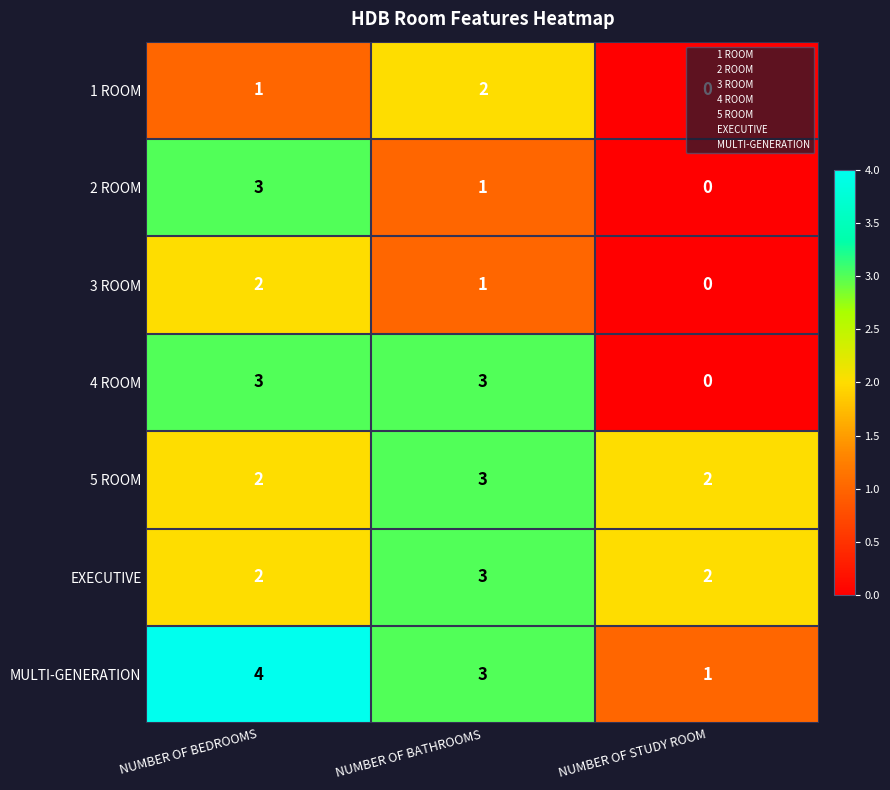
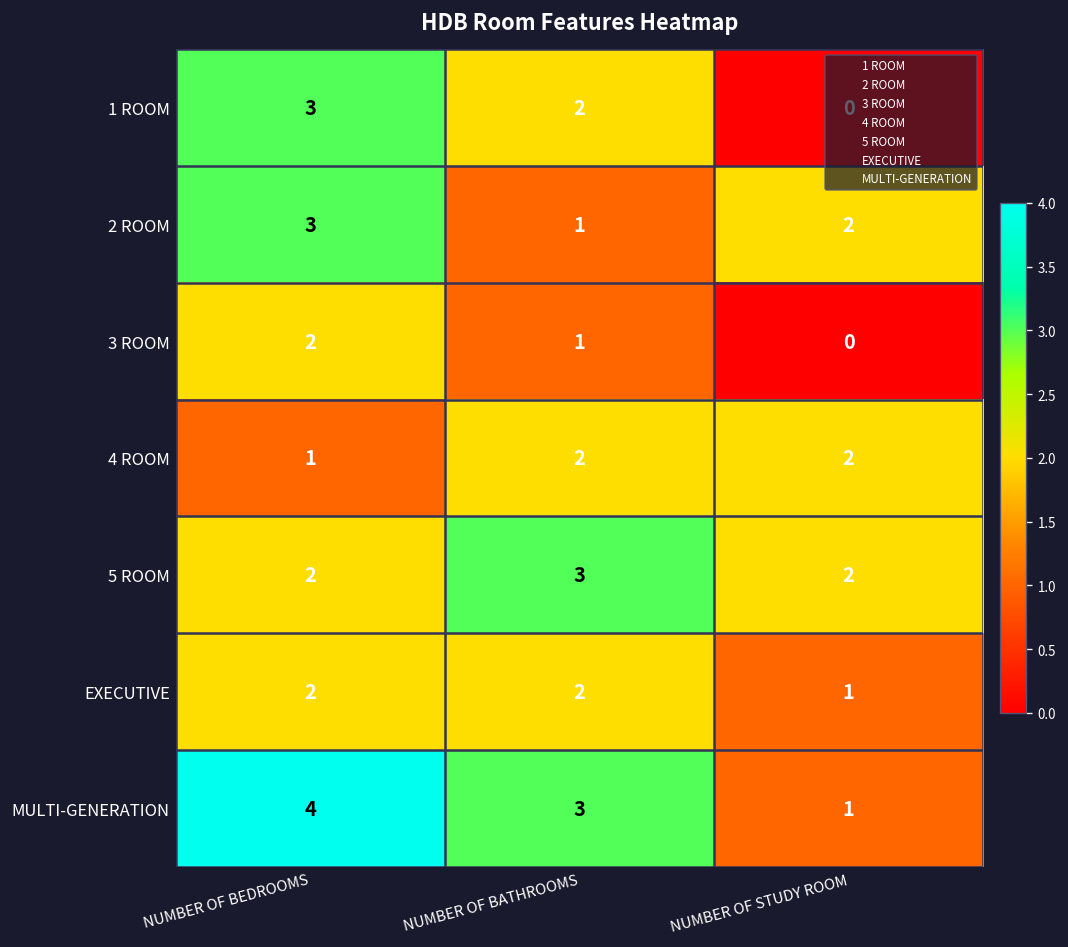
1 ROOM, NUMBER OF BEDROOMS: 1 -> 3
2 ROOM, NUMBER OF STUDY ROOM: 0 -> 2
4 ROOM, NUMBER OF BEDROOMS: 3 -> 1
4 ROOM, NUMBER OF BATHROOMS: 3 -> 2
4 ROOM, NUMBER OF STUDY ROOM: 0 -> 2
EXECUTIVE, NUMBER OF BATHROOMS: 3 -> 2
EXECUTIVE, NUMBER OF STUDY ROOM: 2 -> 1
